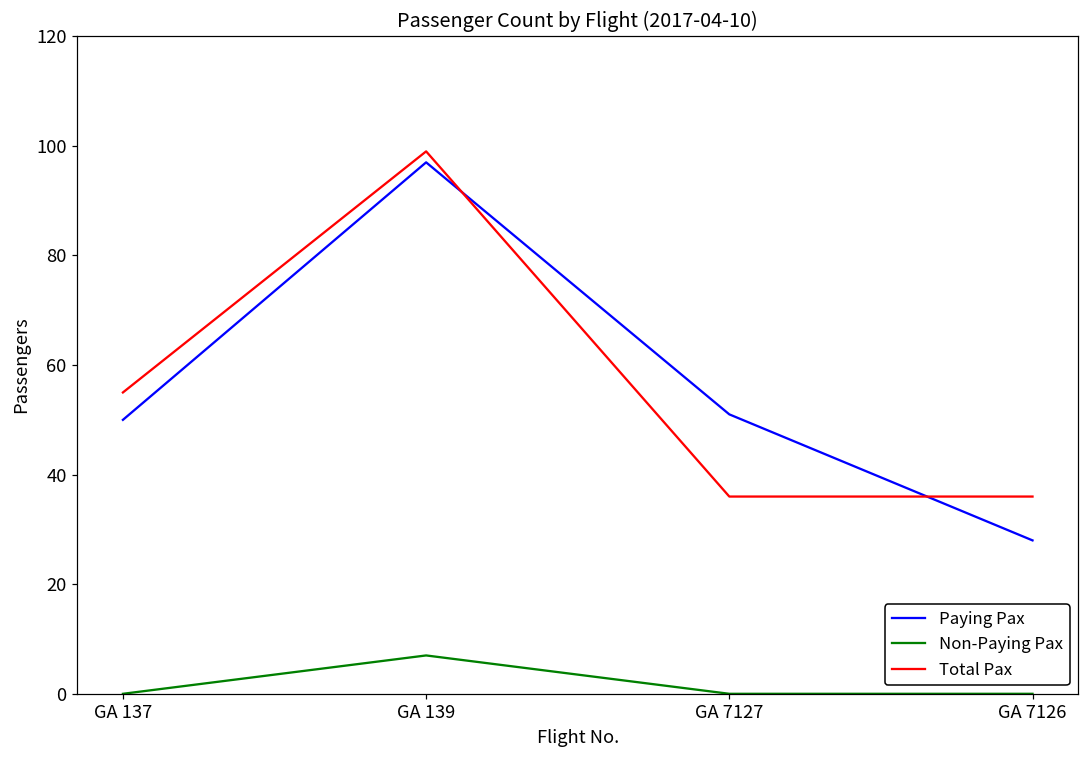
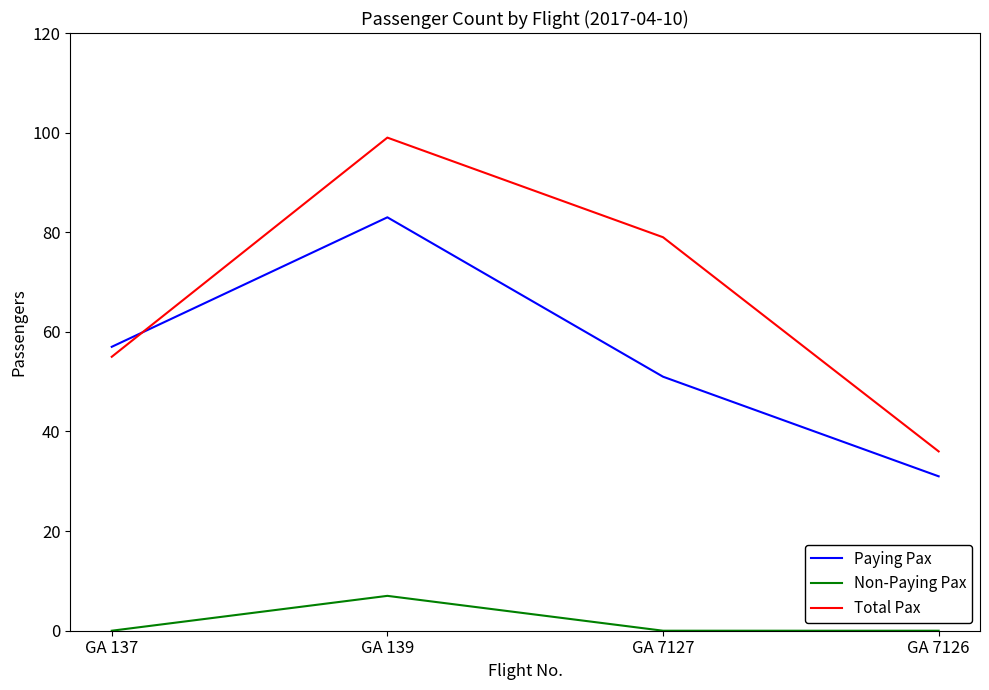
Paying Pax, GA 137: 50 -> 57
Paying Pax, GA 139: 97 -> 83
Total Pax, GA 7127: 36 -> 79
Paying Pax, GA 7126: 28 -> 31
